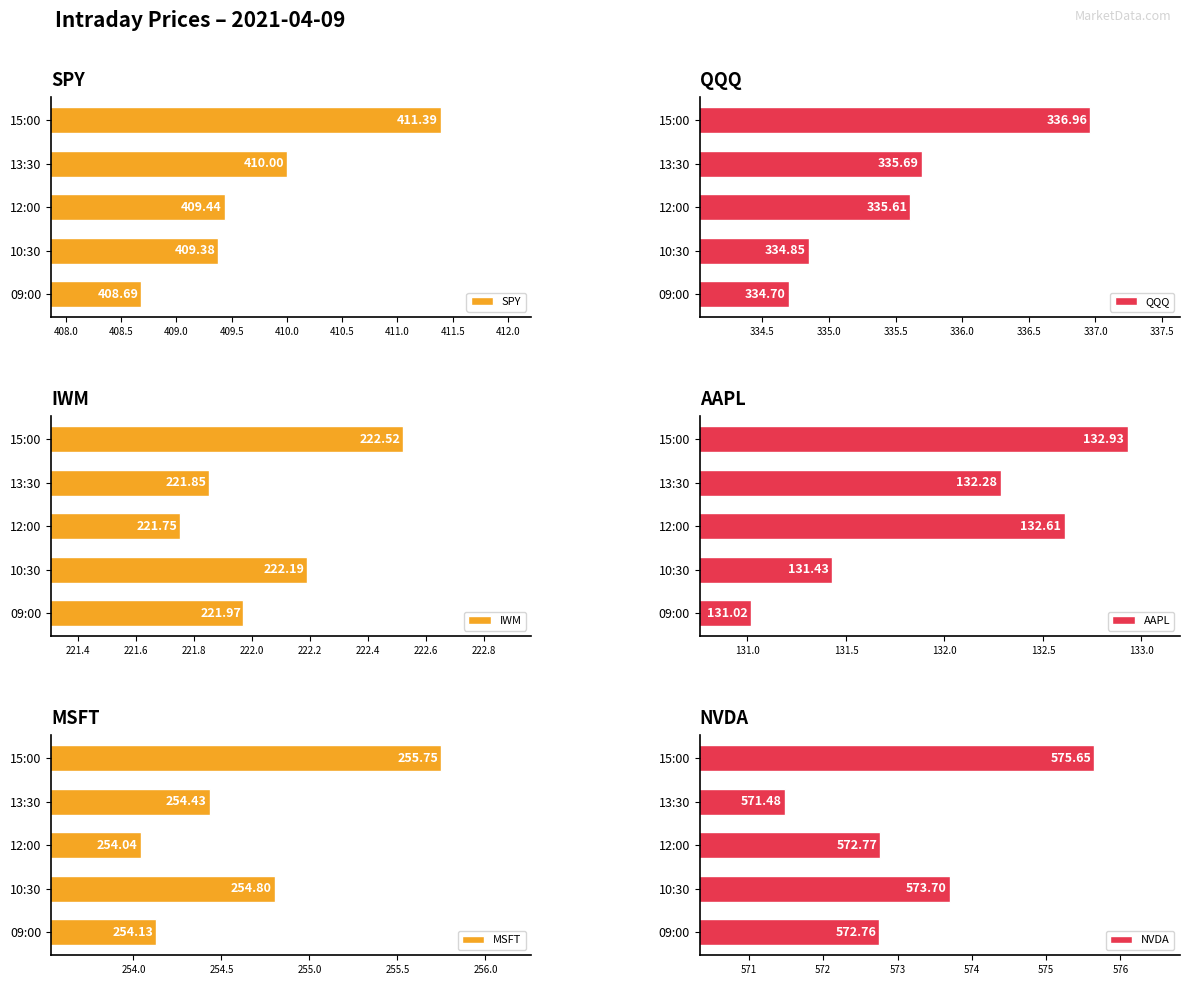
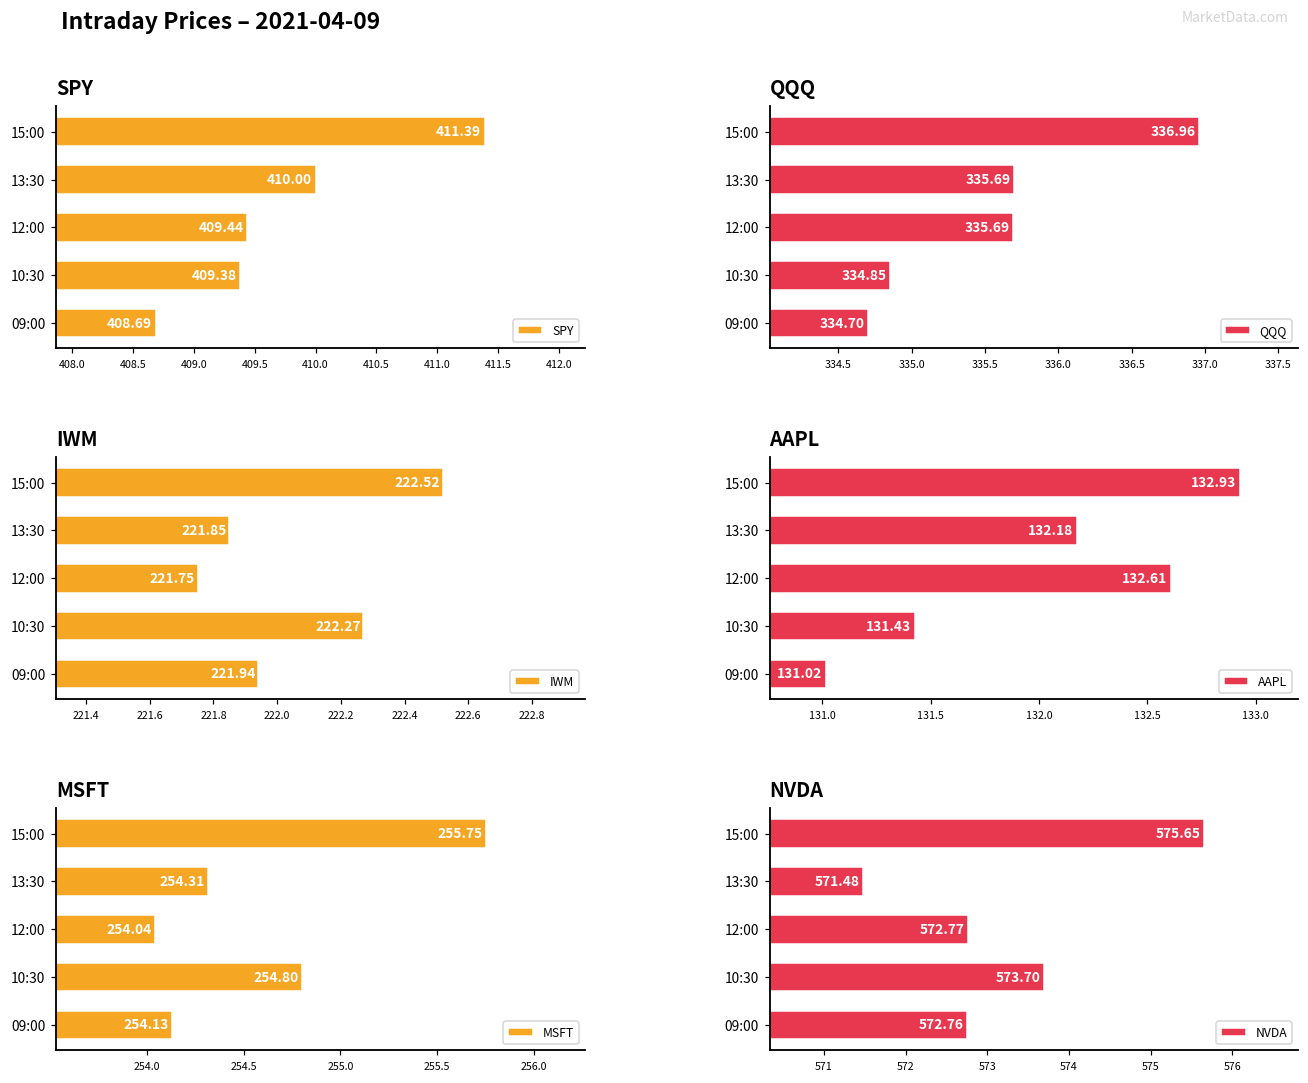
QQQ, 12:00: 335.61 -> 335.69
IWM, 10:30: 222.19 -> 222.27
IWM, 09:00: 221.97 -> 221.94
AAPL, 13:30: 132.28 -> 132.18
MSFT, 13:30: 254.43 -> 254.31
